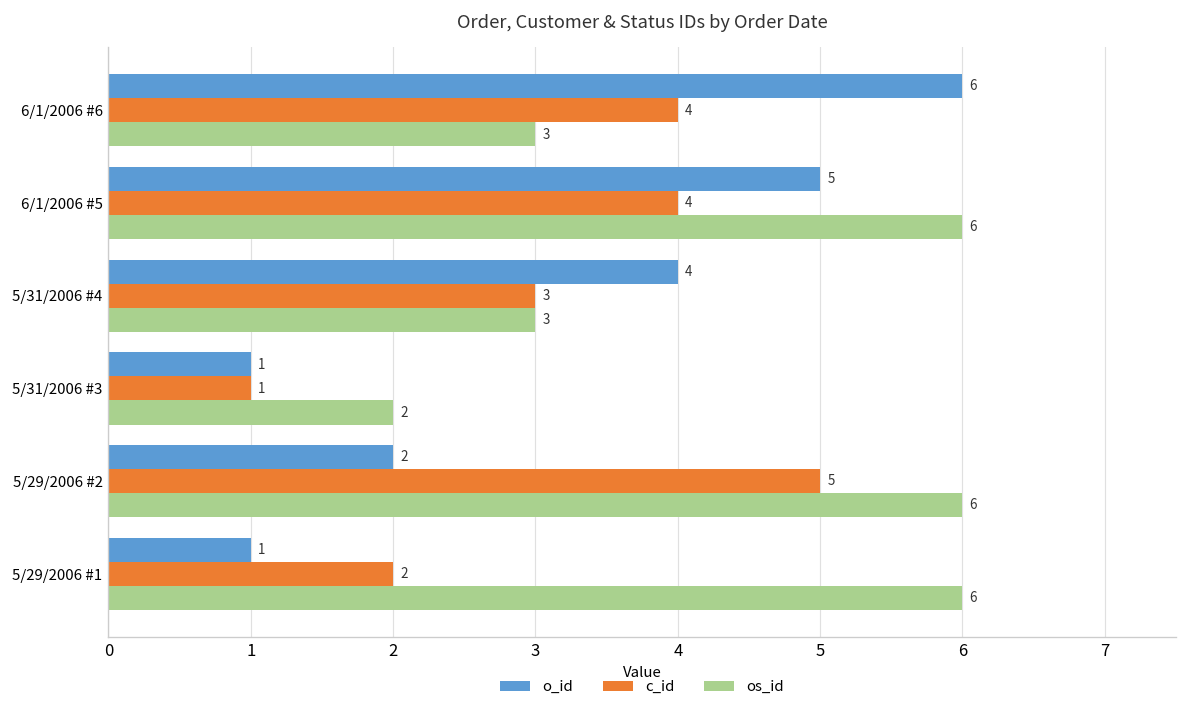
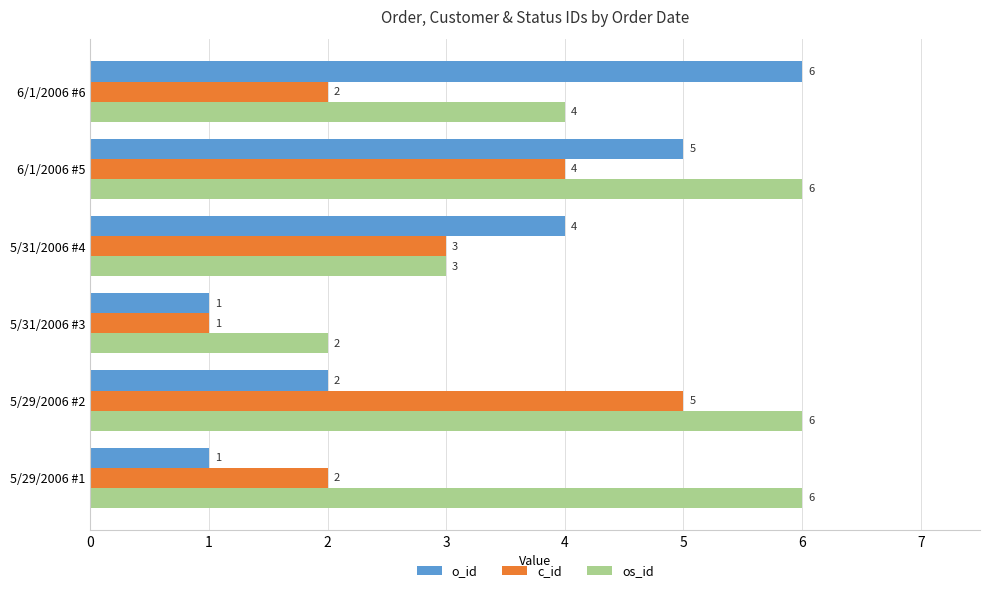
c_id, 6/1/2006 #6: 4 -> 2
os_id, 6/1/2006 #6: 3 -> 4
